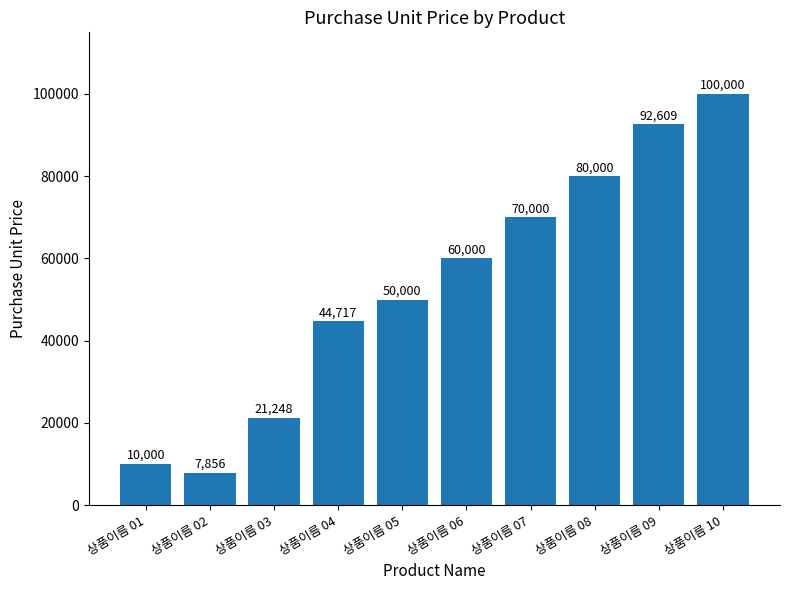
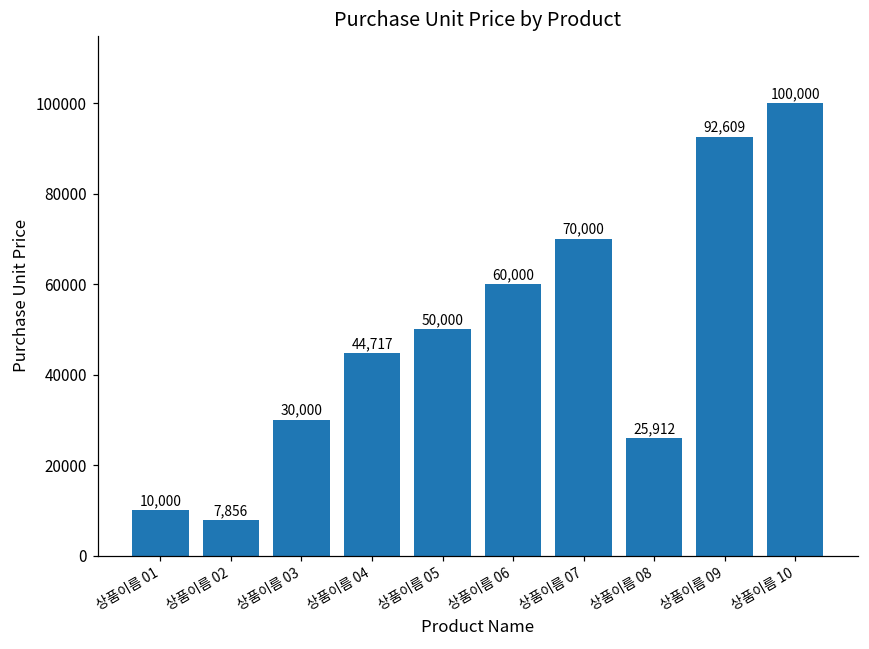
상품이름 03: 21,248 -> 30,000
상품이름 08: 80,000 -> 25,912
